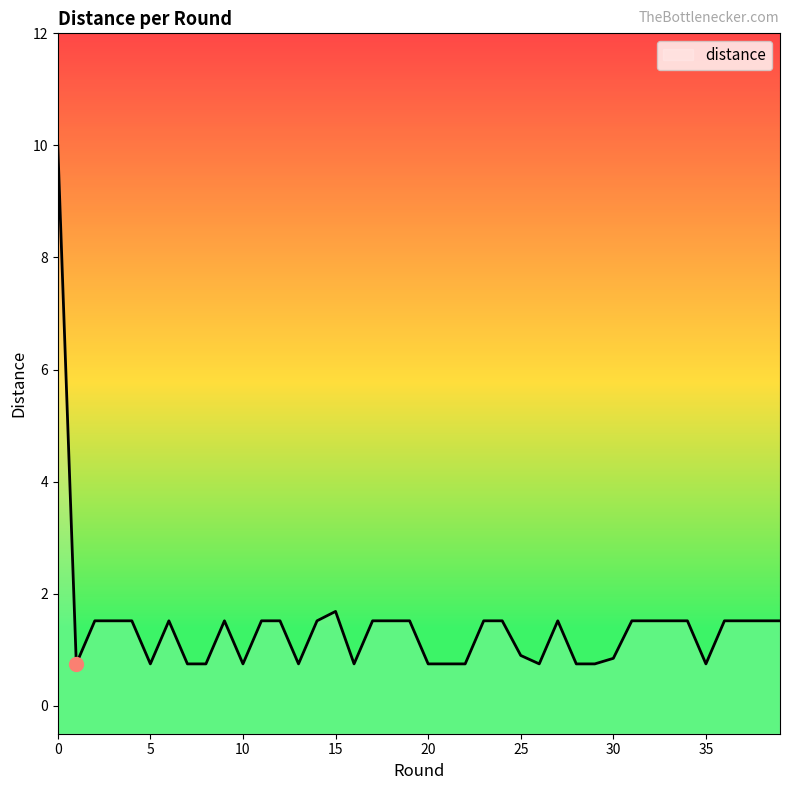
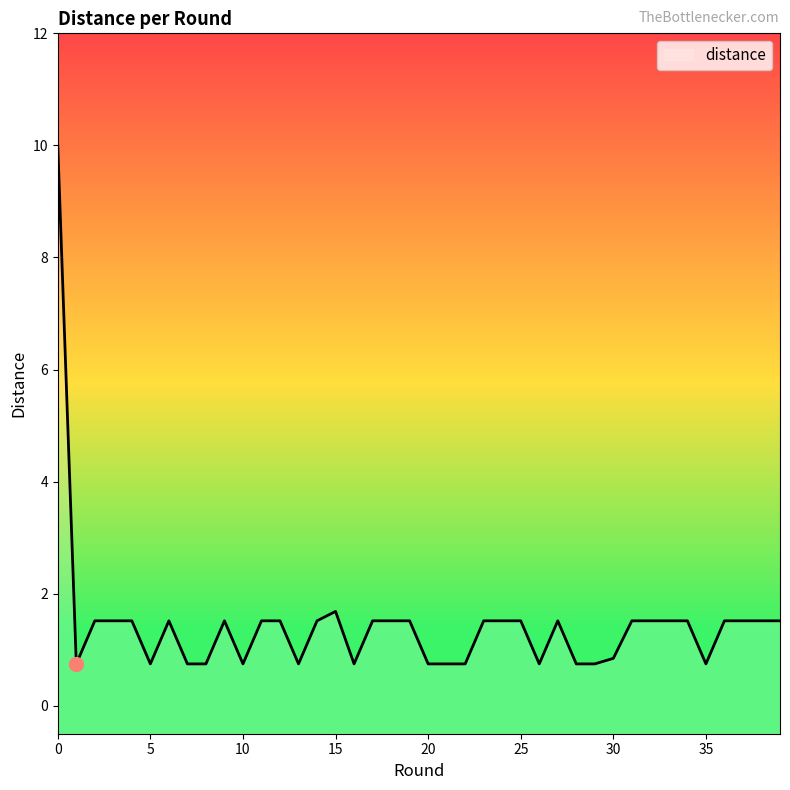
distance, 25: 0.9 -> 1.5
